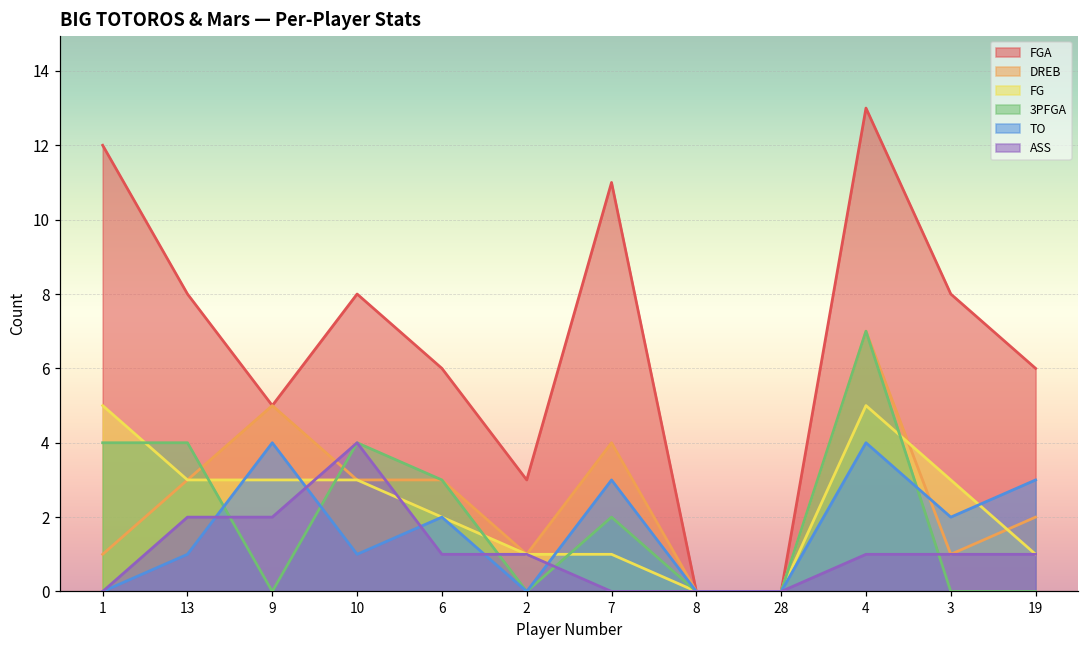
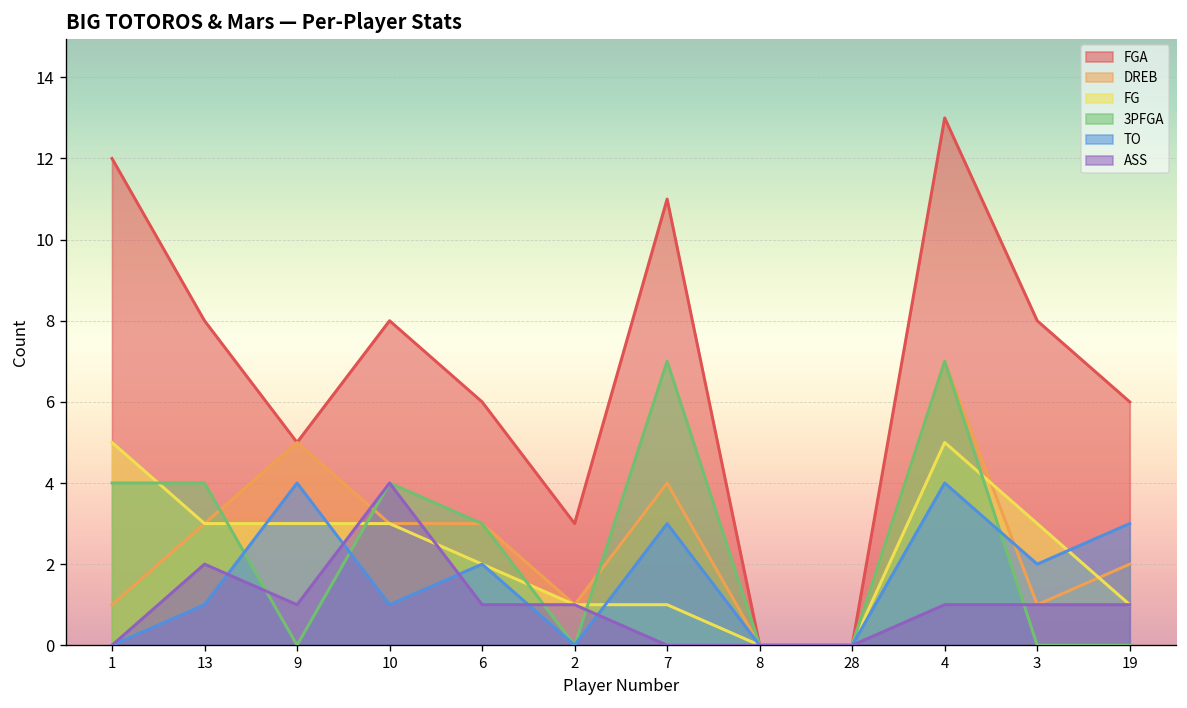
ASS, 9: 2 -> 1
3PFGA, 7: 2 -> 7
